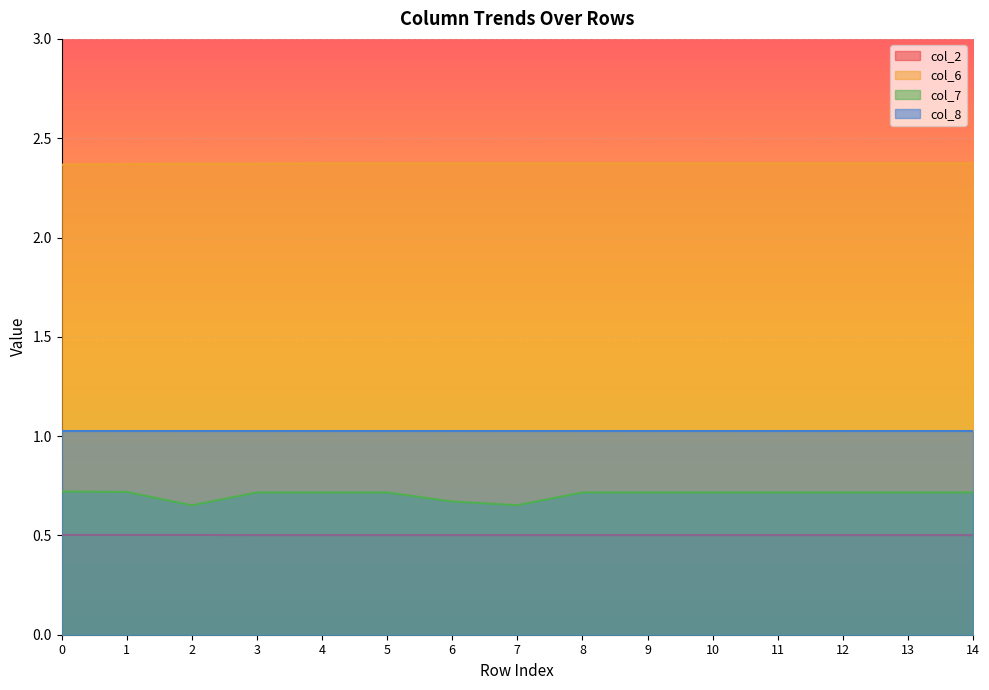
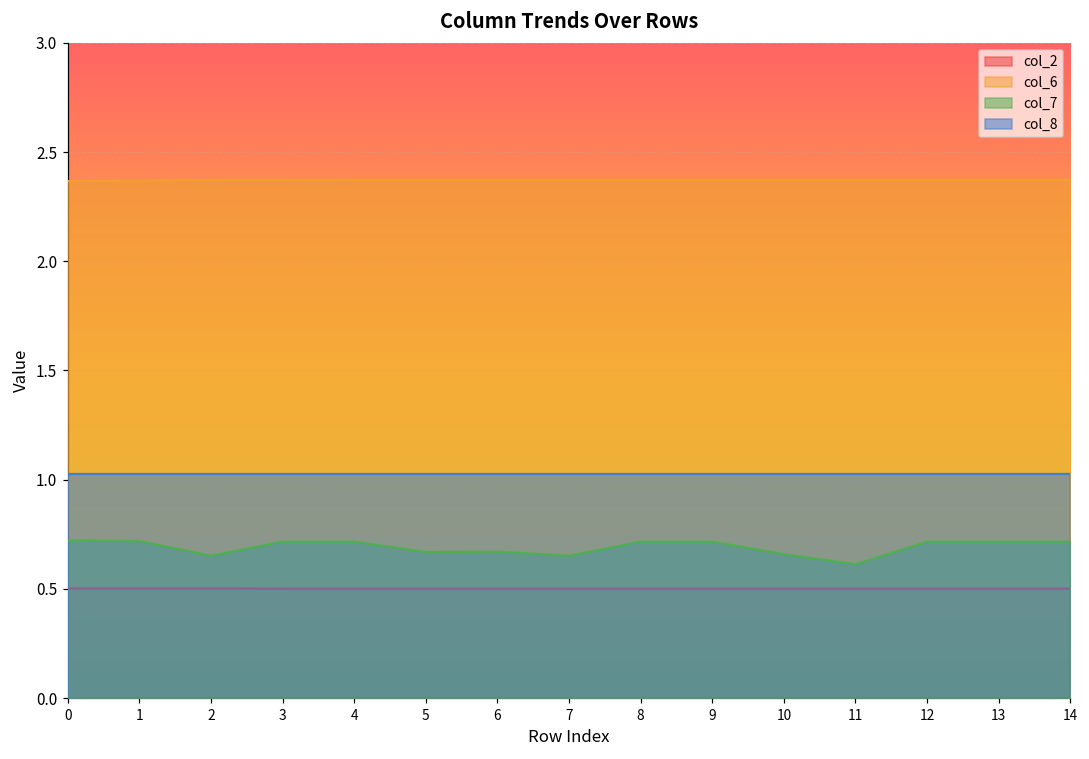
col_7, 5: 0.72 -> 0.67
col_7, 10: 0.72 -> 0.66
col_7, 11: 0.72 -> 0.61
